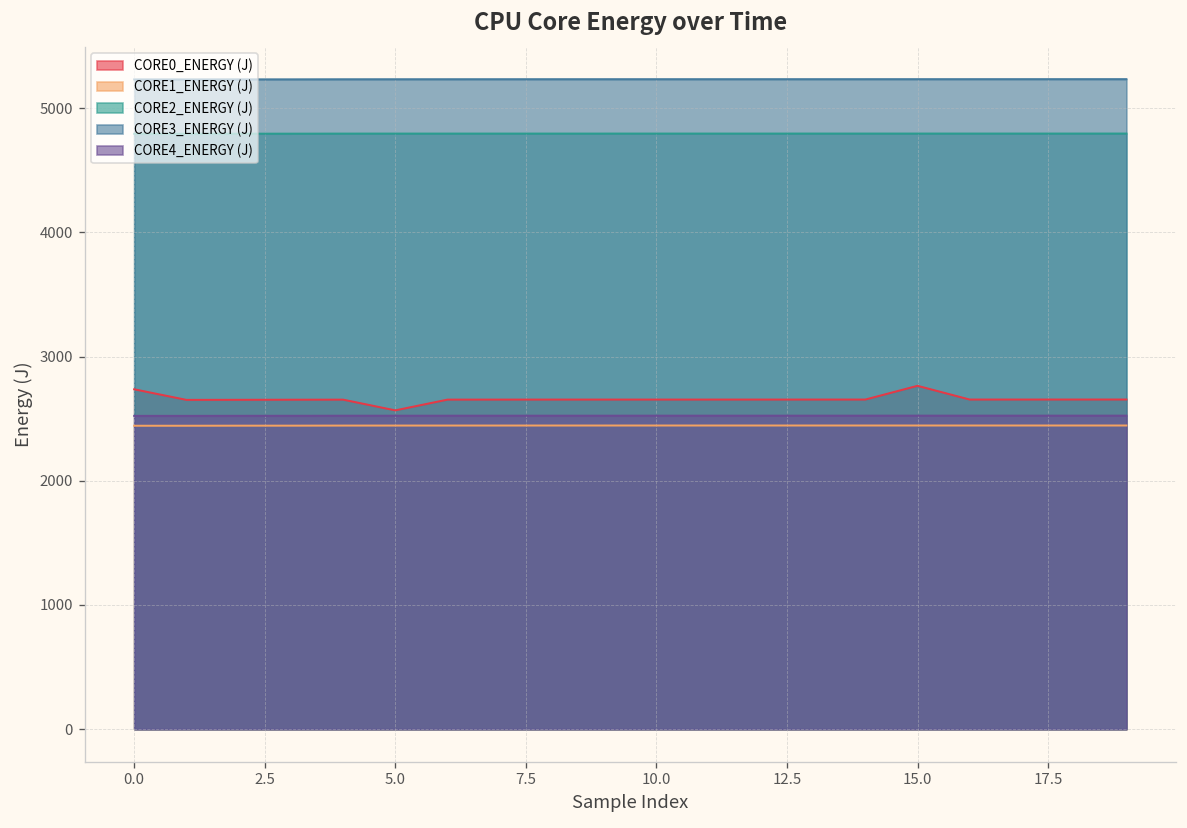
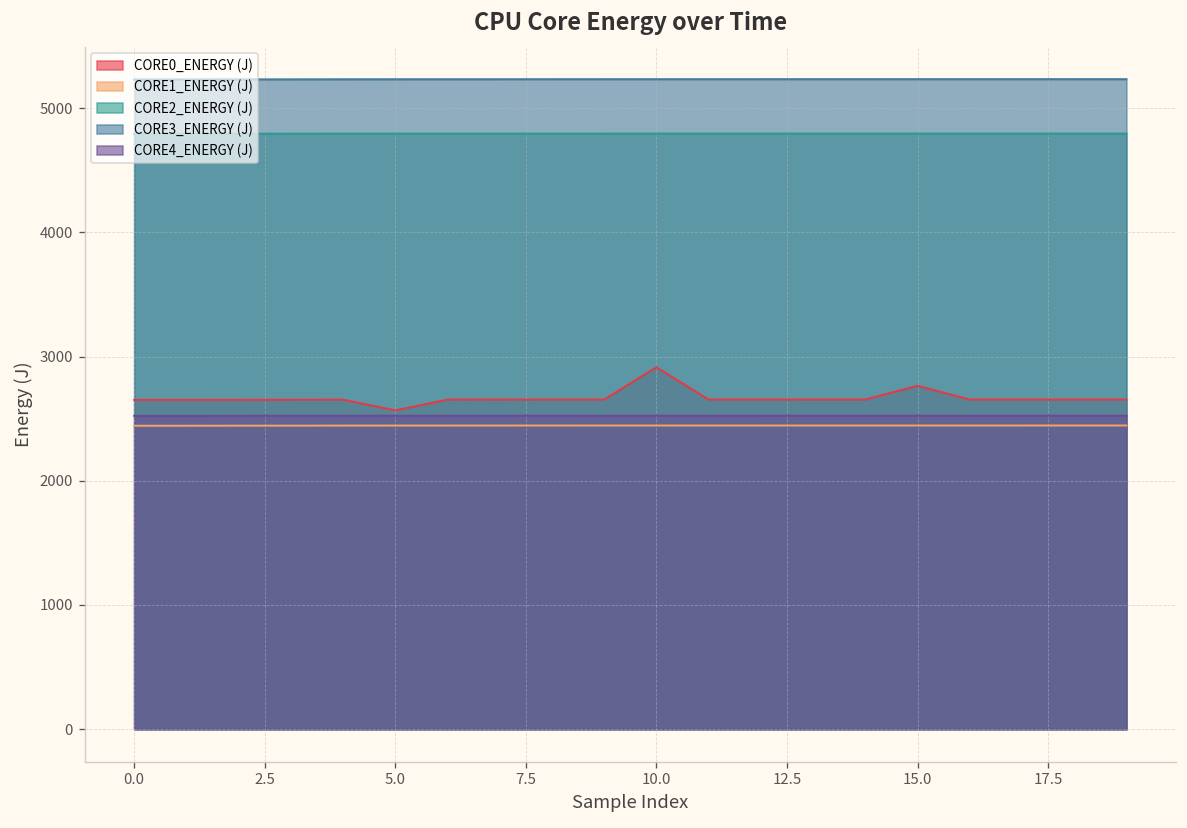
CORE0_ENERGY (J), 0.0: 2740 -> 2650
CORE0_ENERGY (J), 10.0: 2650 -> 2910
